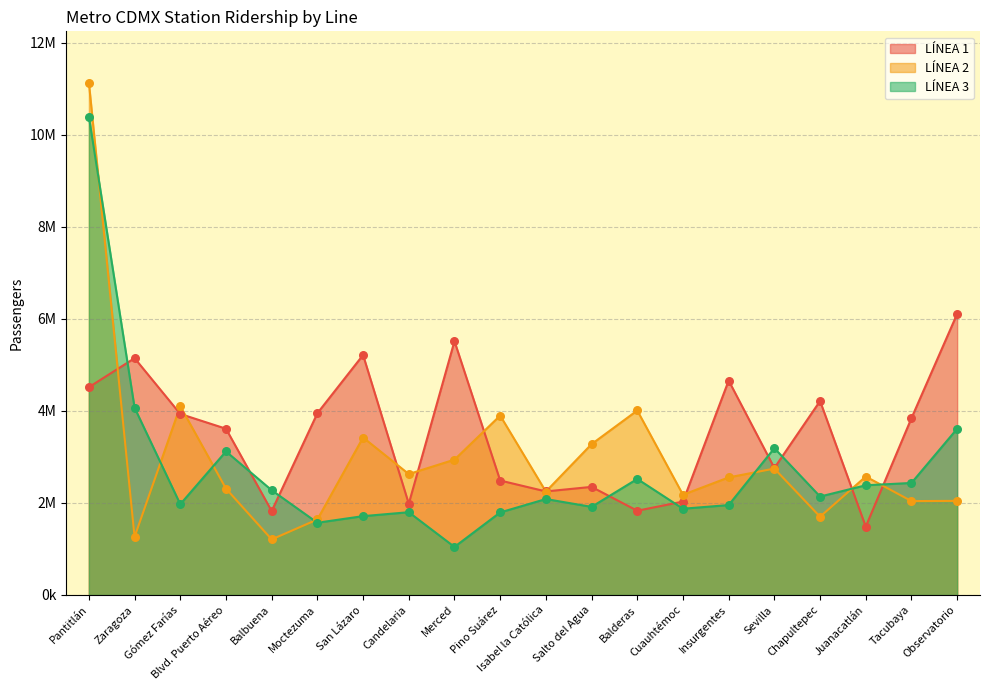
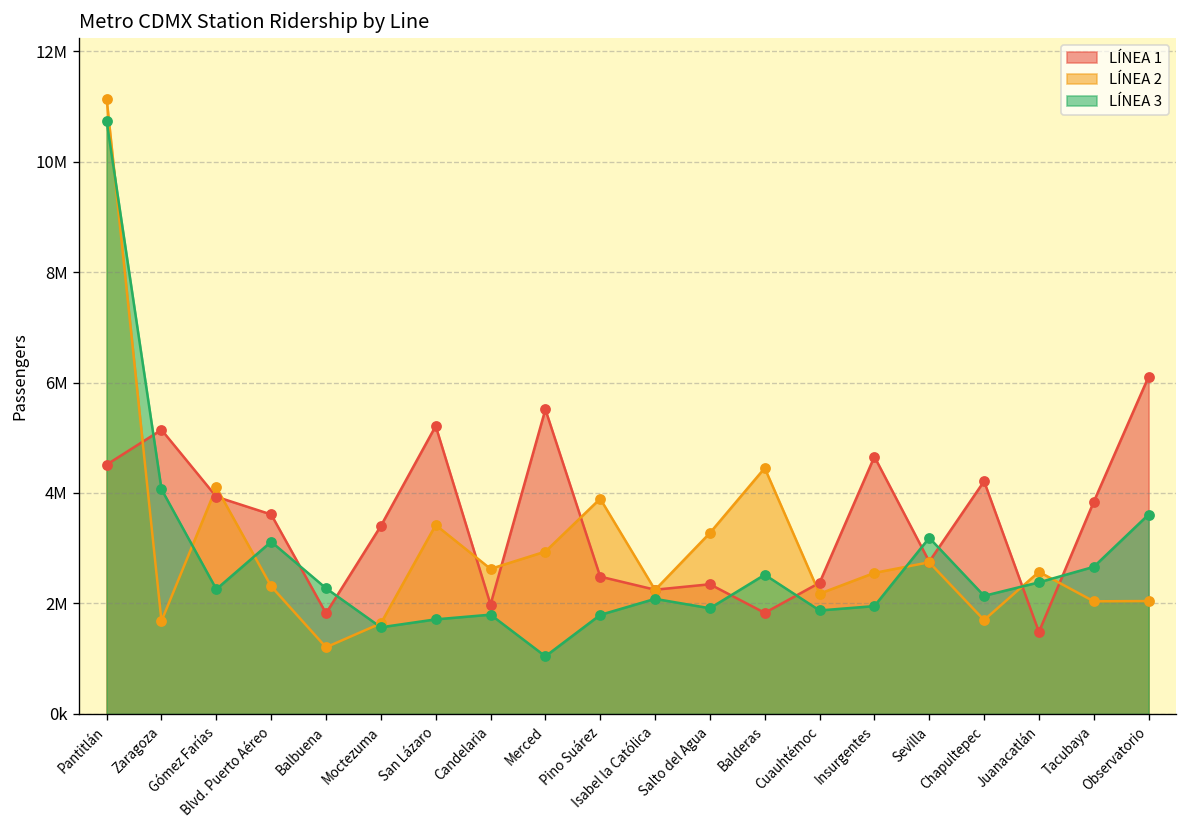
LÍNEA 3, Pantitlán: 10400000 -> 10700000
LÍNEA 2, Zaragoza: 1300000 -> 1700000
LÍNEA 3, Gómez Farías: 2000000 -> 2300000
LÍNEA 1, Moctezuma: 3900000 -> 3400000
LÍNEA 2, Balderas: 4000000 -> 4500000
LÍNEA 1, Cuauhtémoc: 2000000 -> 2400000
LÍNEA 3, Tacubaya: 2400000 -> 2700000
